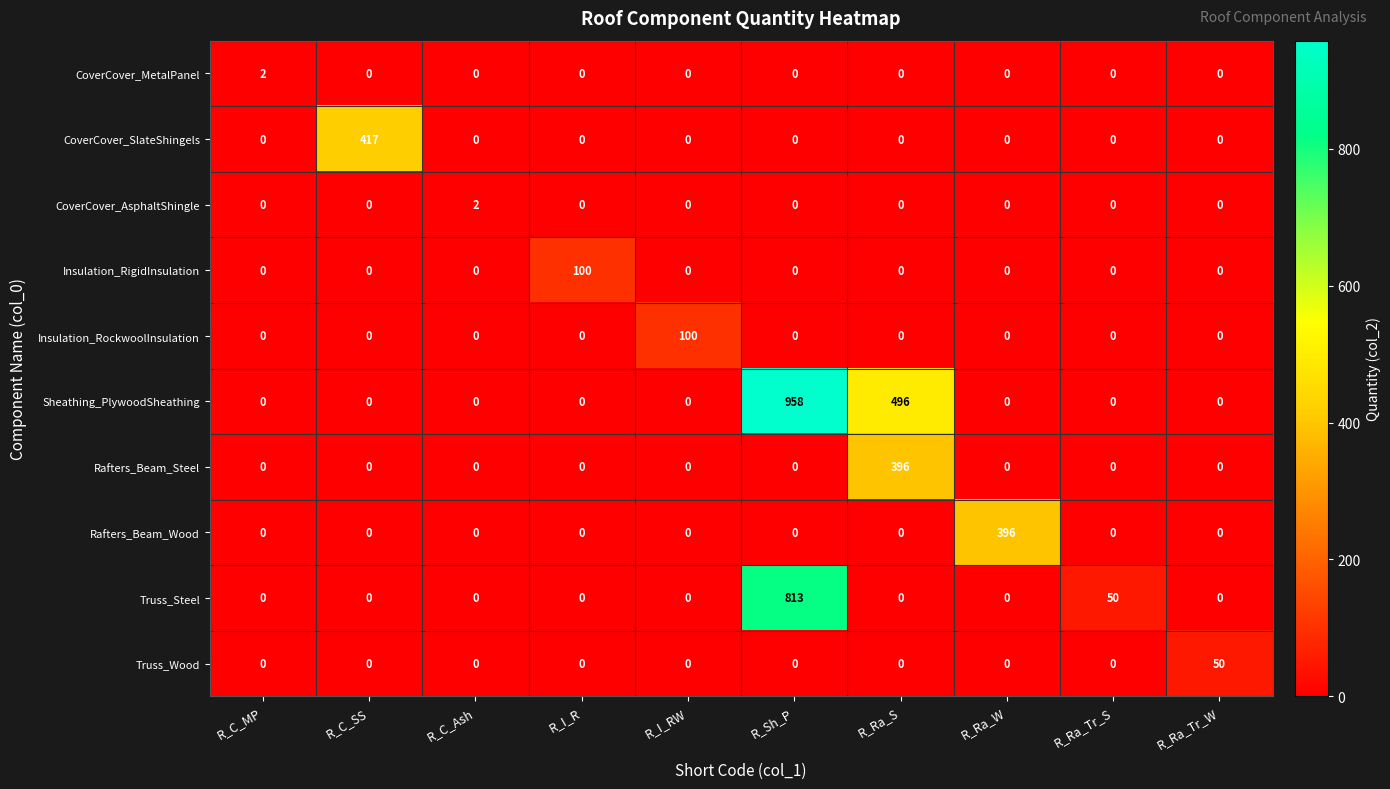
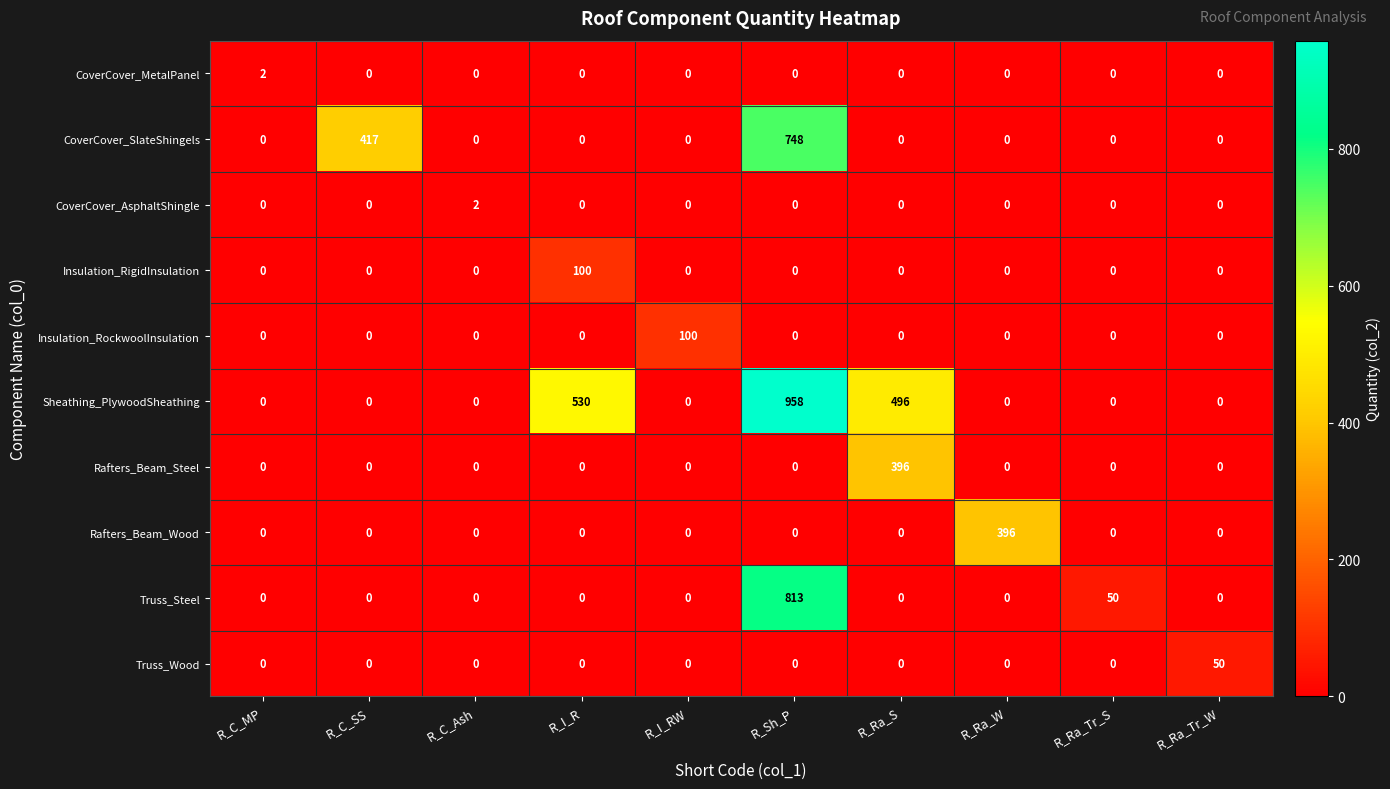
CoverCover_SlateShingels, R_Sh_P: 0 -> 748
Sheathing_PlywoodSheathing, R_I_R: 0 -> 530
